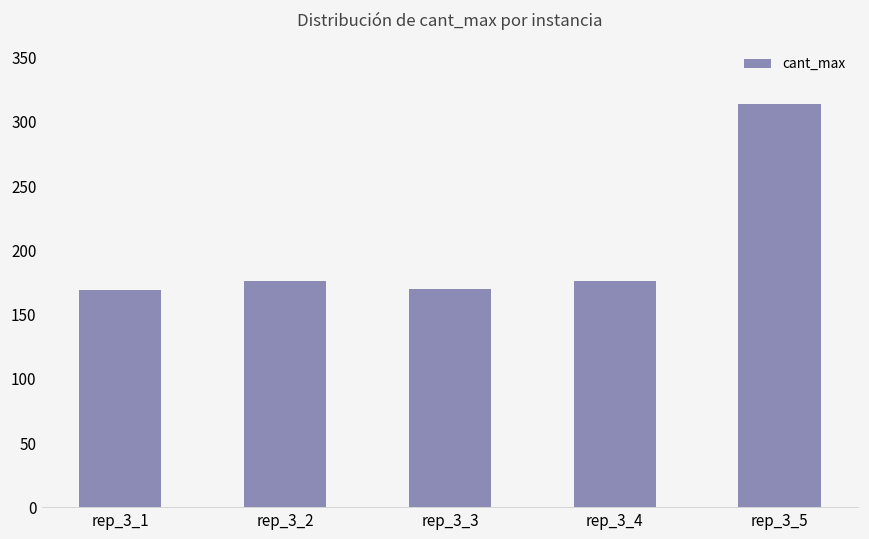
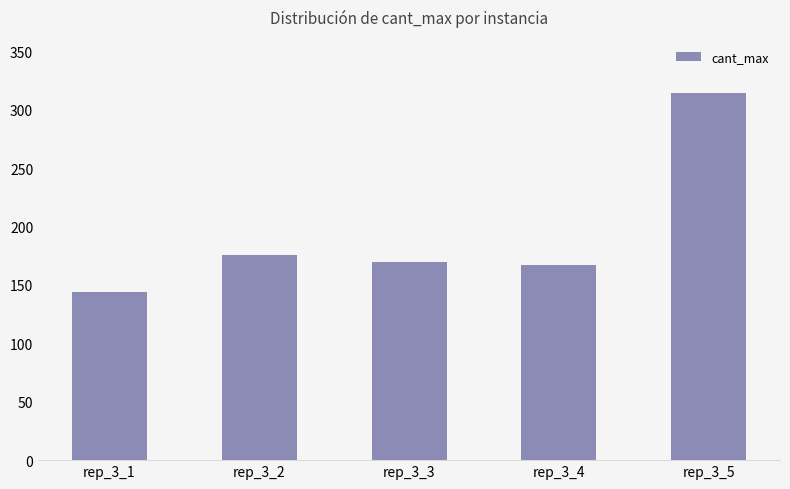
rep_3_1: 169 -> 144
rep_3_4: 176 -> 167
